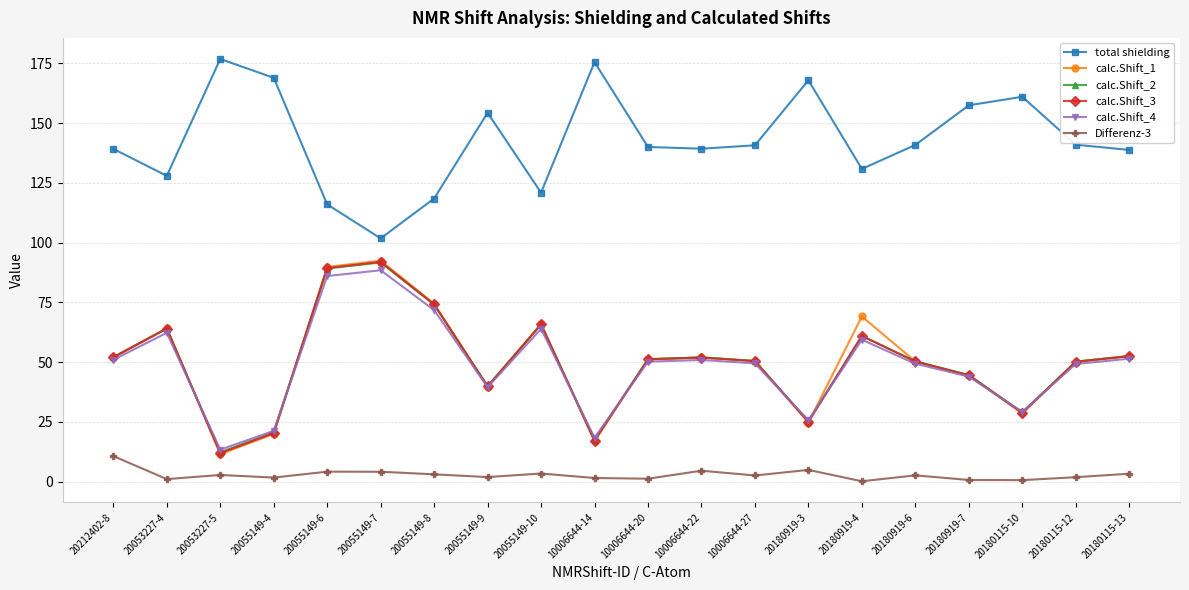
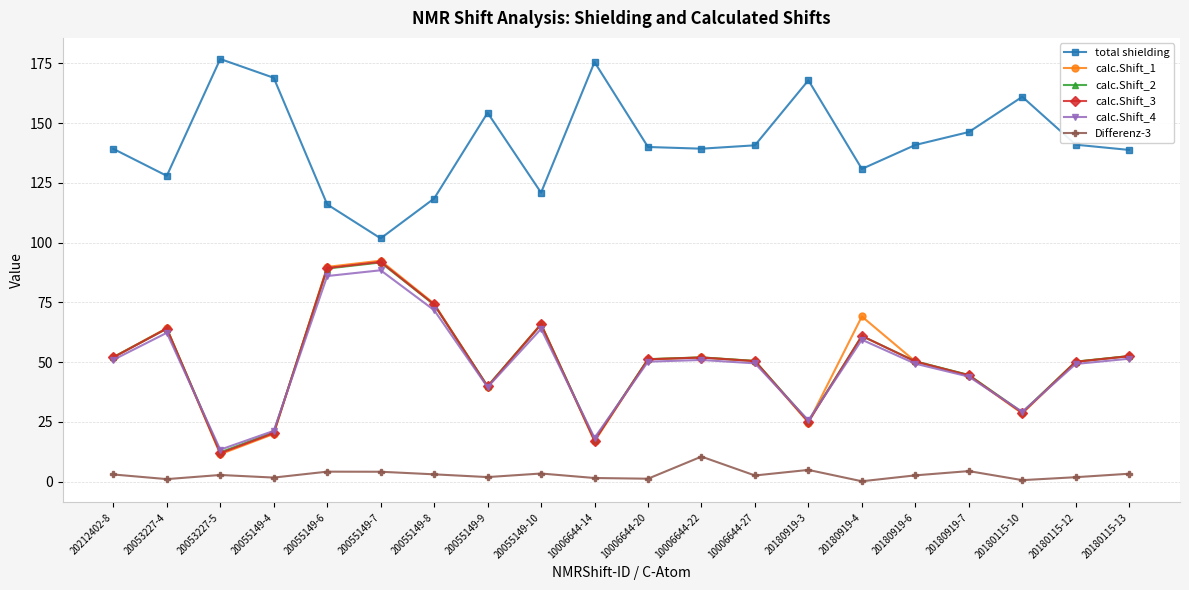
Differenz-3, 20212402-8: 11 -> 3
Differenz-3, 10006644-22: 5 -> 10
total shielding, 20180919-7: 157 -> 146
Differenz-3, 20180919-7: 1 -> 4
